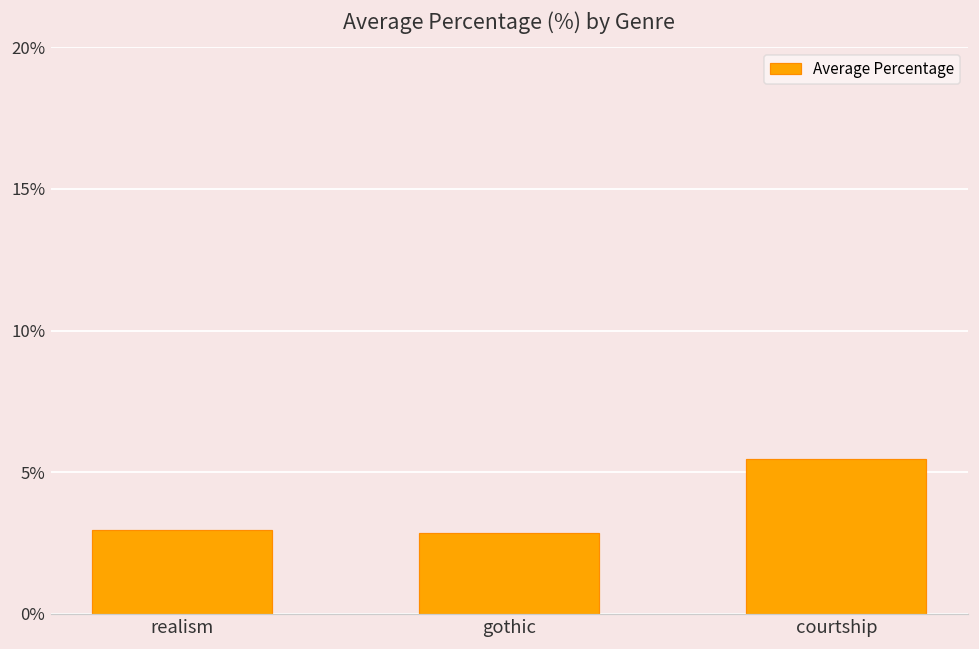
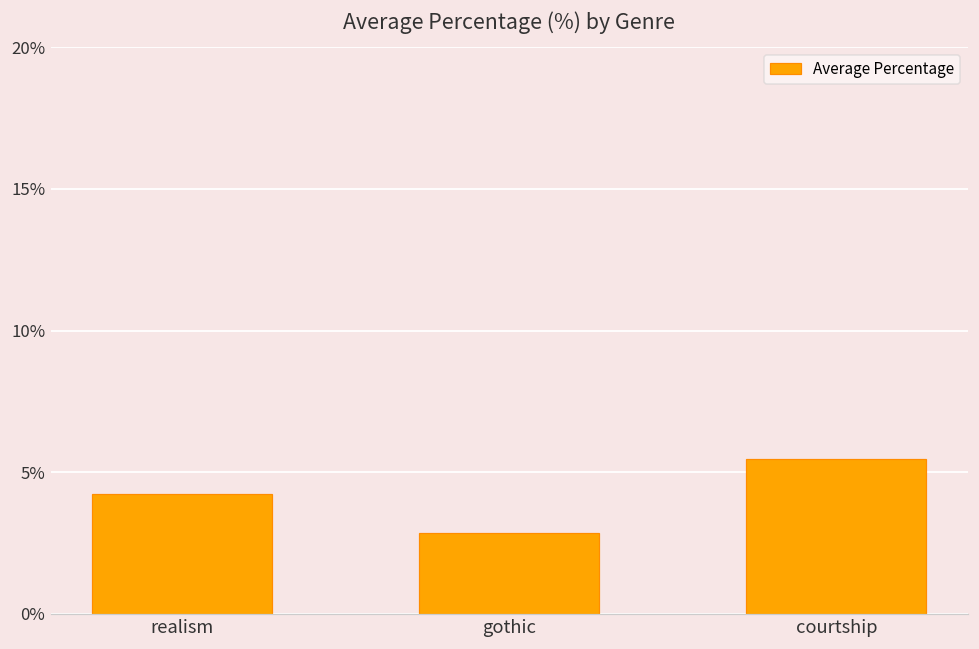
realism: 3.0% -> 4.2%
